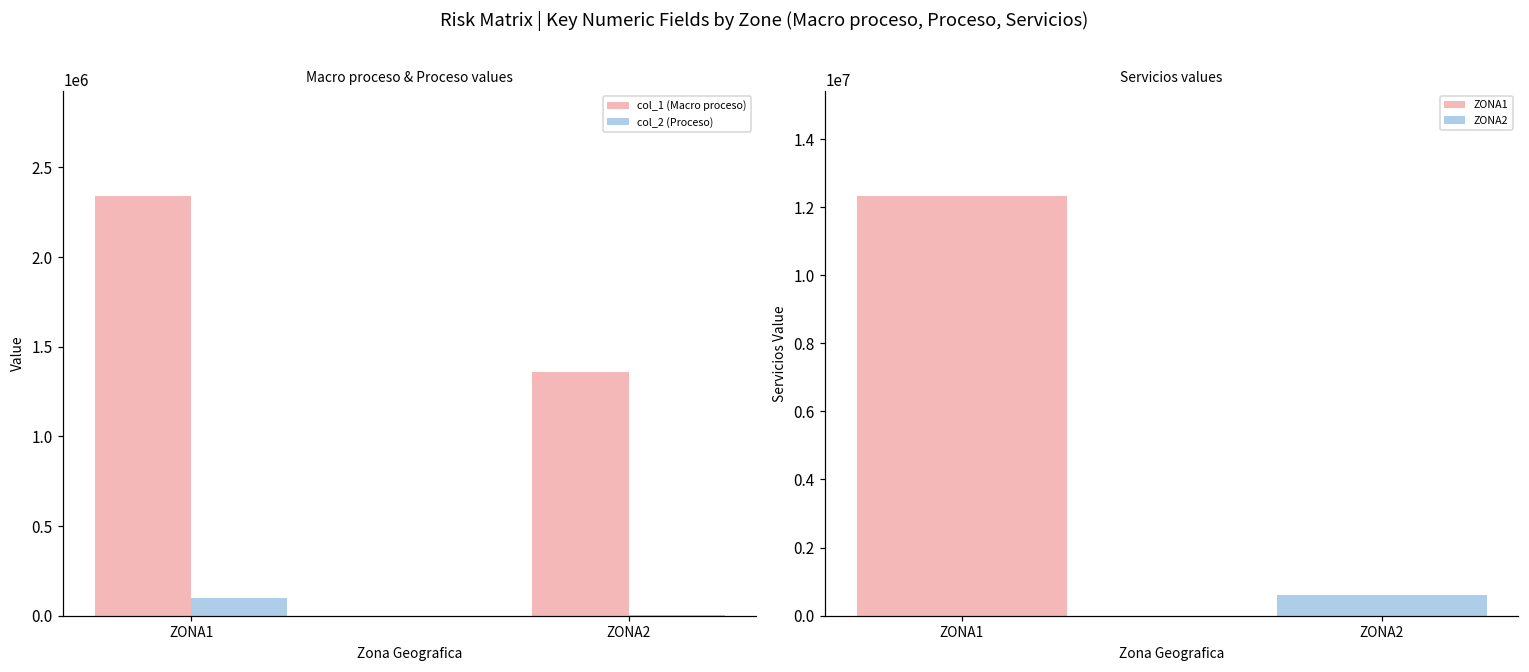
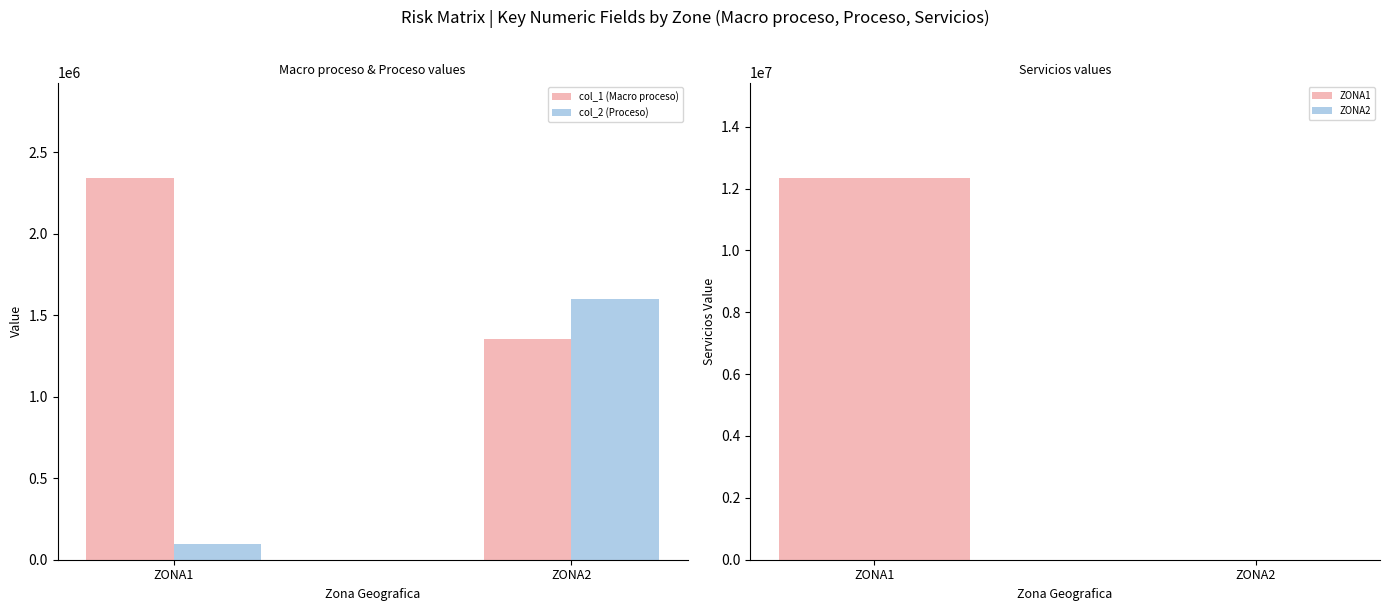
Macro proceso & Proceso values, col_2 (Proceso), ZONA2: 0 -> 1600000
Servicios values, ZONA2: 600000 -> 0
